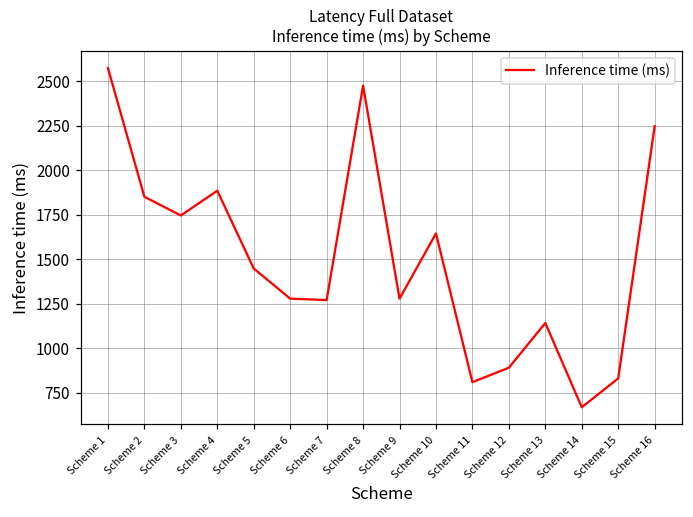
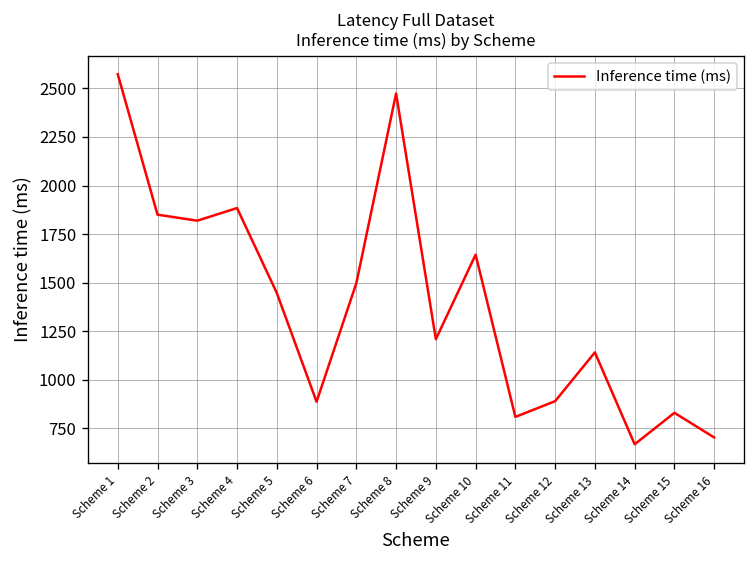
Scheme 3: 1750 -> 1820
Scheme 6: 1280 -> 890
Scheme 7: 1270 -> 1500
Scheme 9: 1280 -> 1210
Scheme 16: 2250 -> 700
